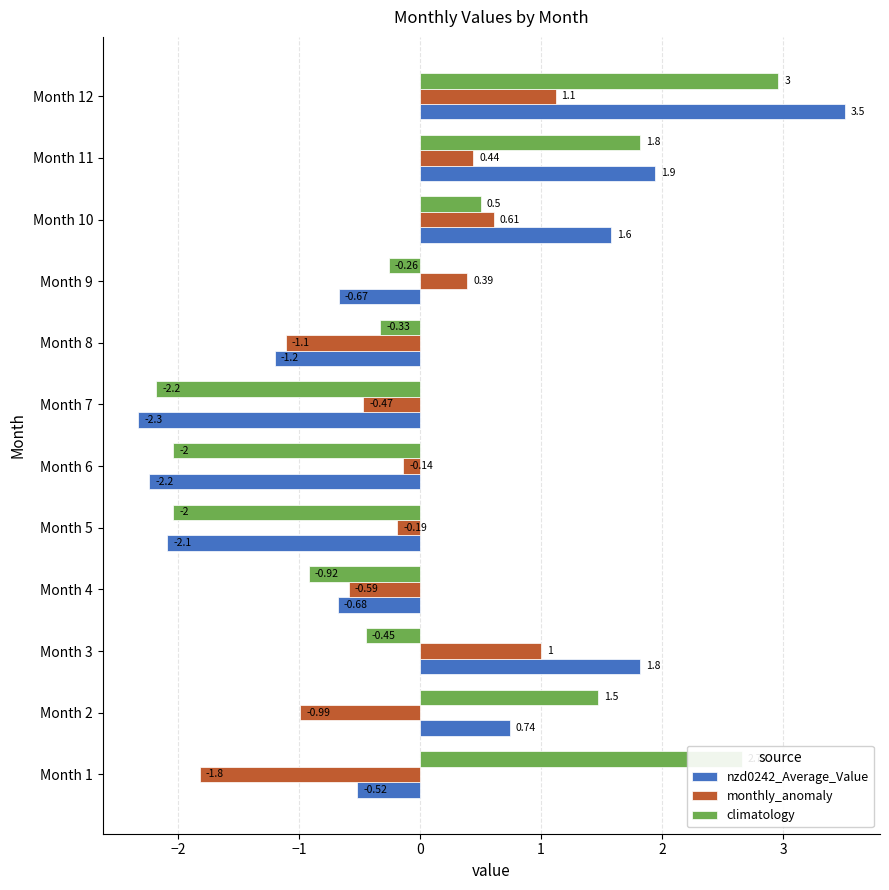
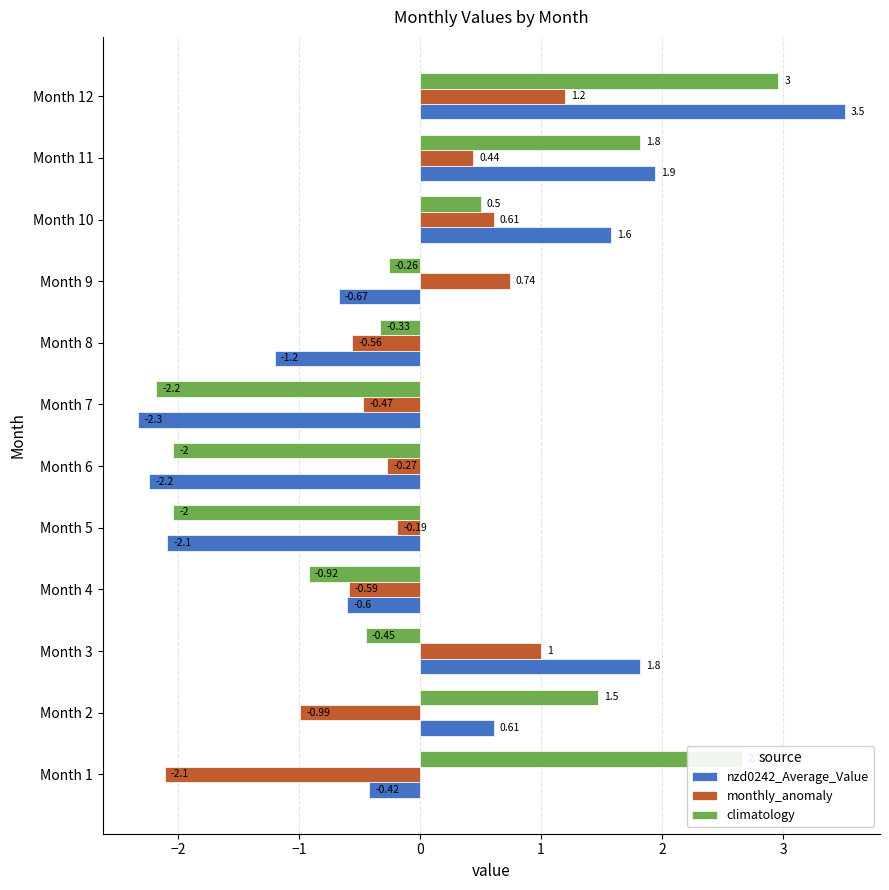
monthly_anomaly, Month 12: 1.1 -> 1.2
monthly_anomaly, Month 9: 0.39 -> 0.74
monthly_anomaly, Month 8: -1.1 -> -0.56
monthly_anomaly, Month 6: -0.14 -> -0.27
nzd0242_Average_Value, Month 4: -0.68 -> -0.6
nzd0242_Average_Value, Month 2: 0.74 -> 0.61
monthly_anomaly, Month 1: -1.8 -> -2.1
nzd0242_Average_Value, Month 1: -0.52 -> -0.42
